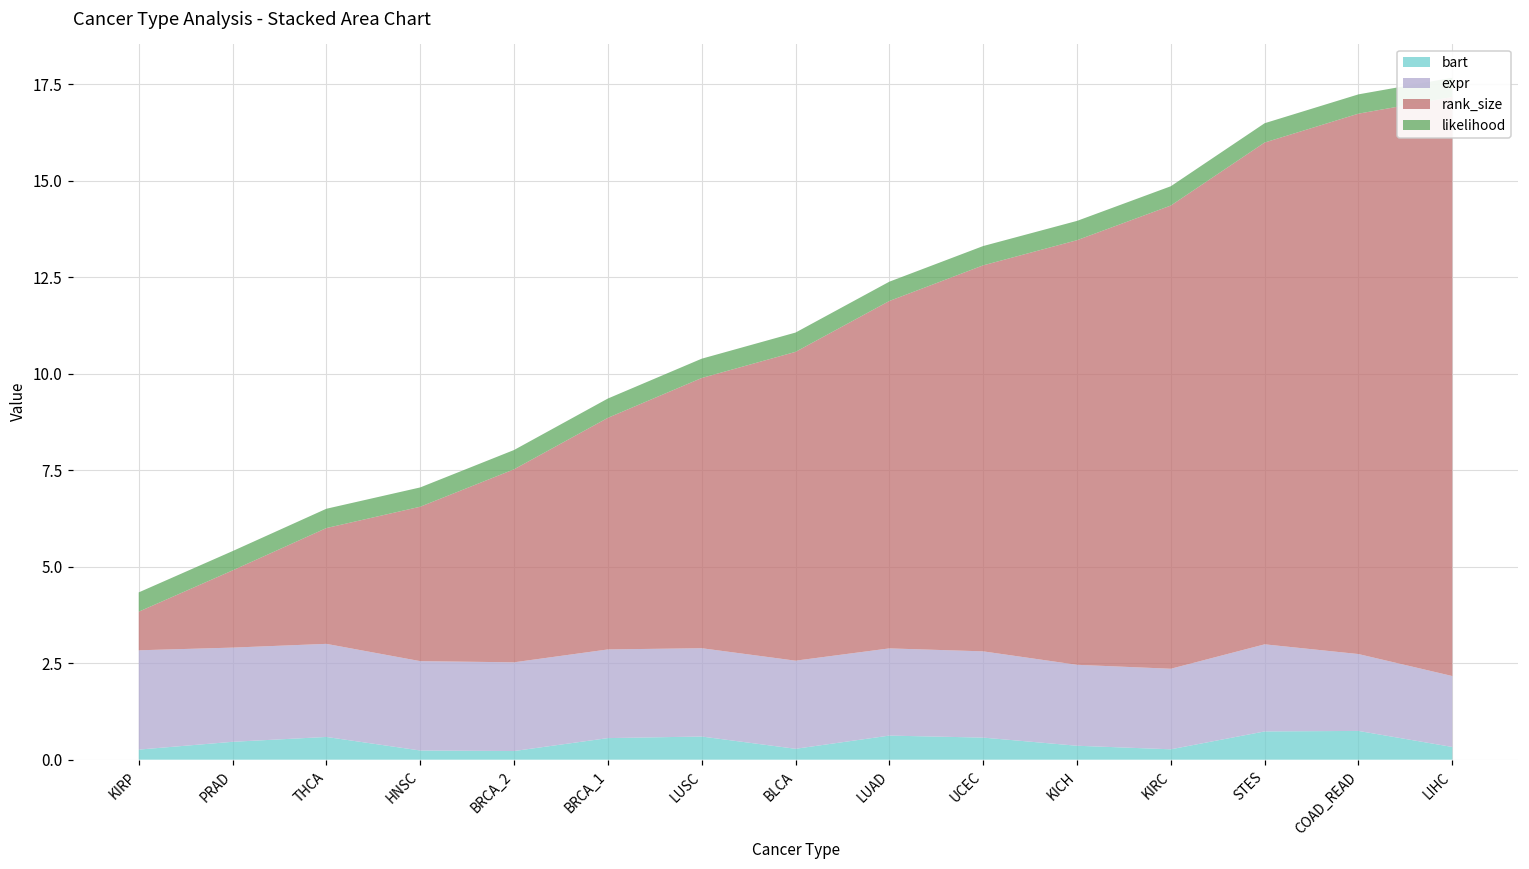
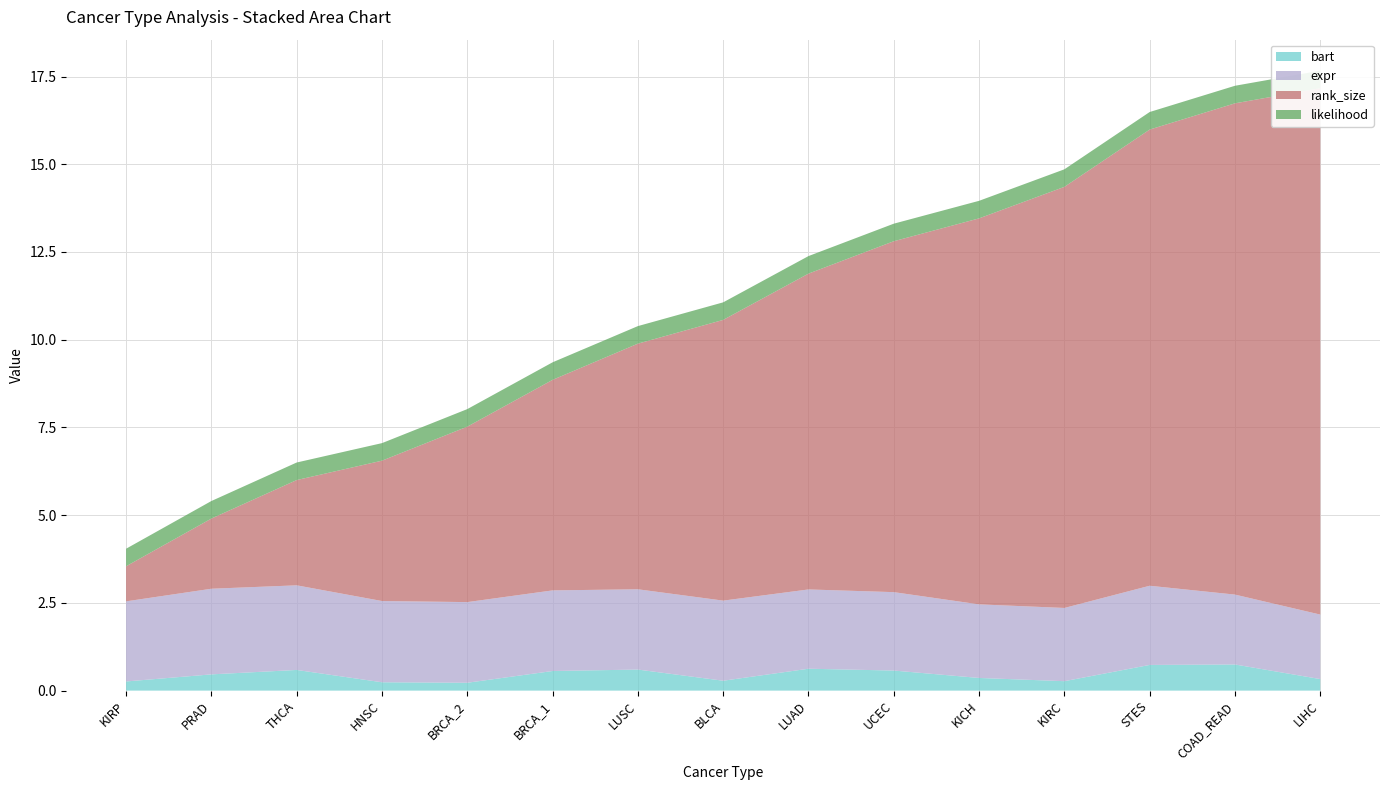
expr, KIRP: 2.6 -> 2.3
